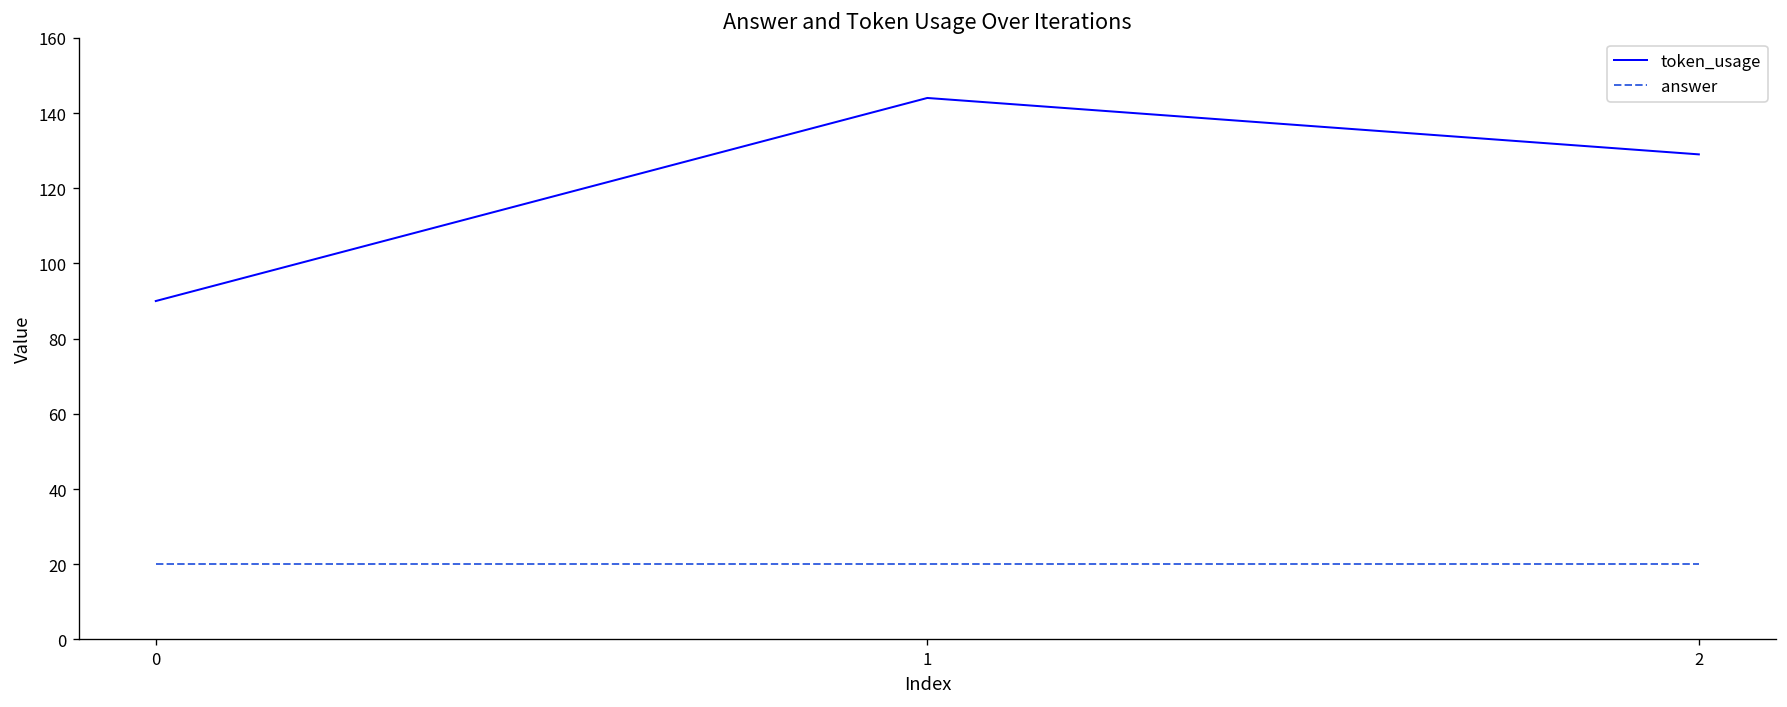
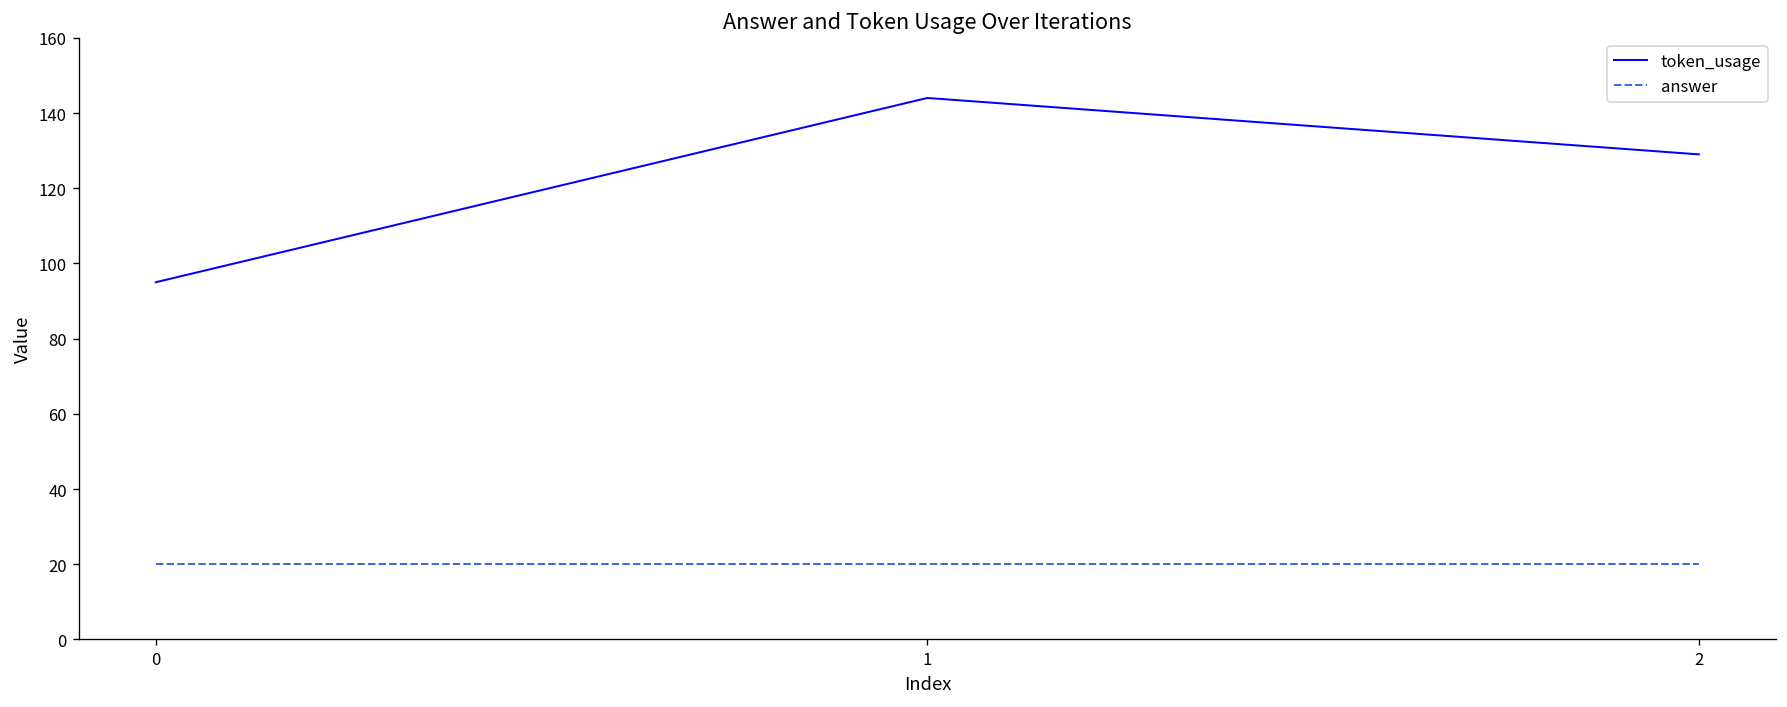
token_usage, 0: 90 -> 95
